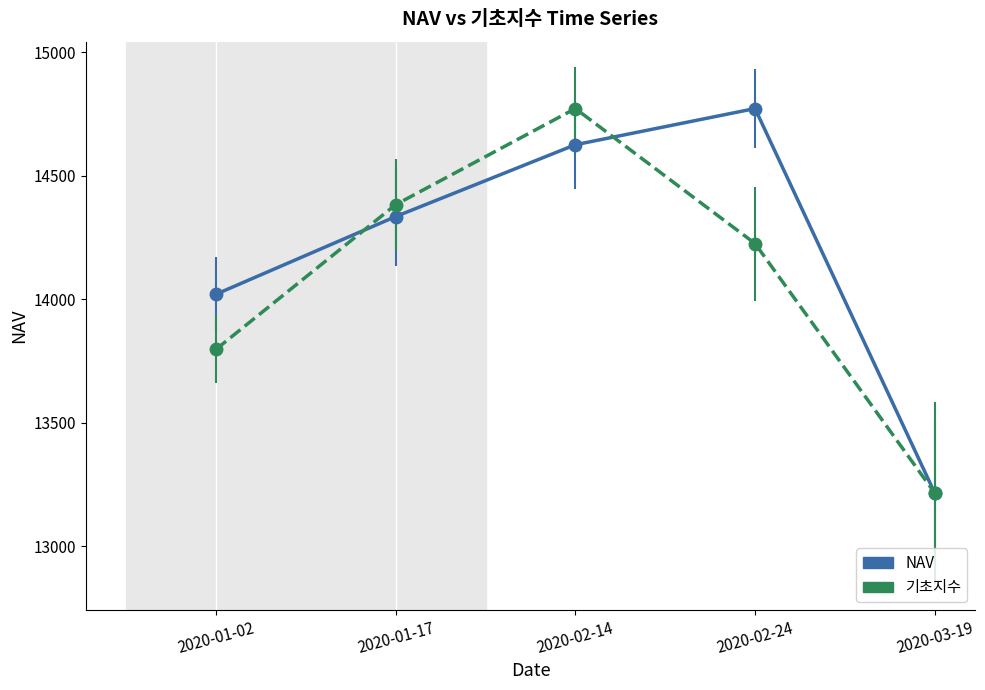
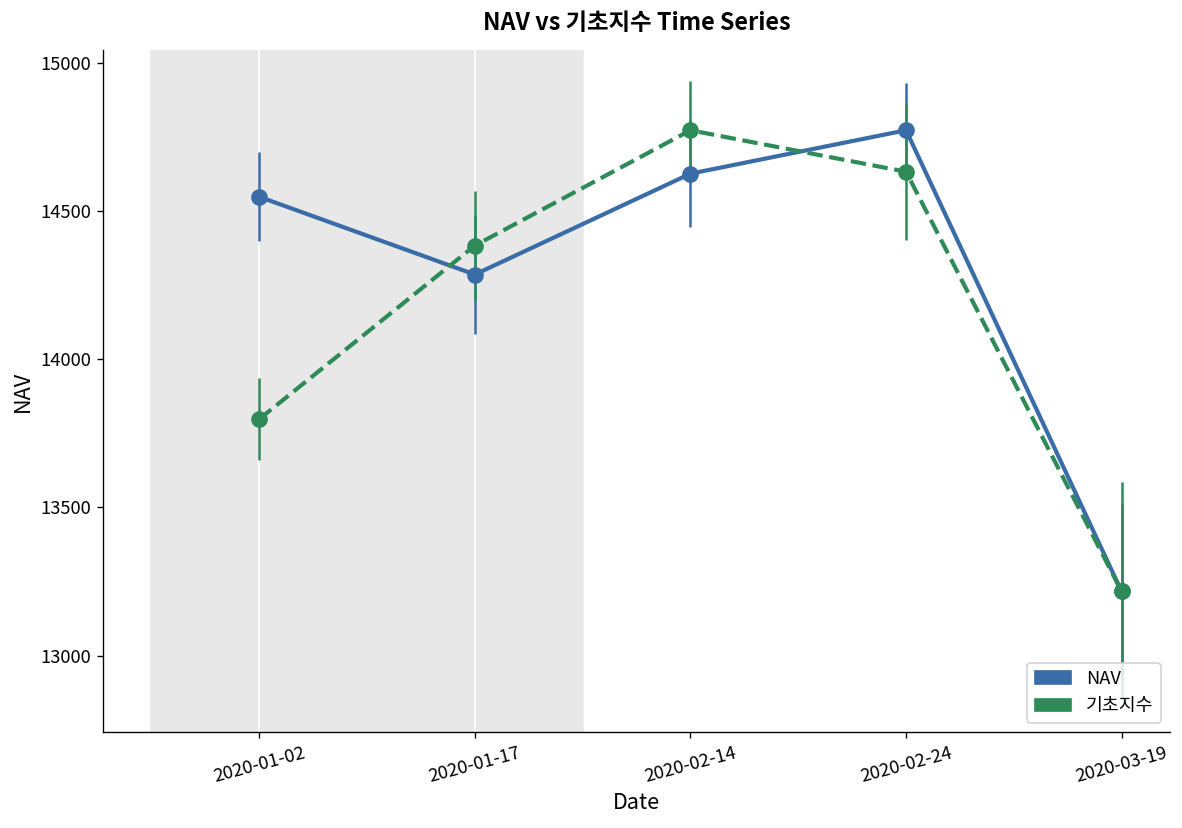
NAV, 2020-01-02: 14020 -> 14550
NAV, 2020-01-17: 14340 -> 14290
기초지수, 2020-02-24: 14230 -> 14630
